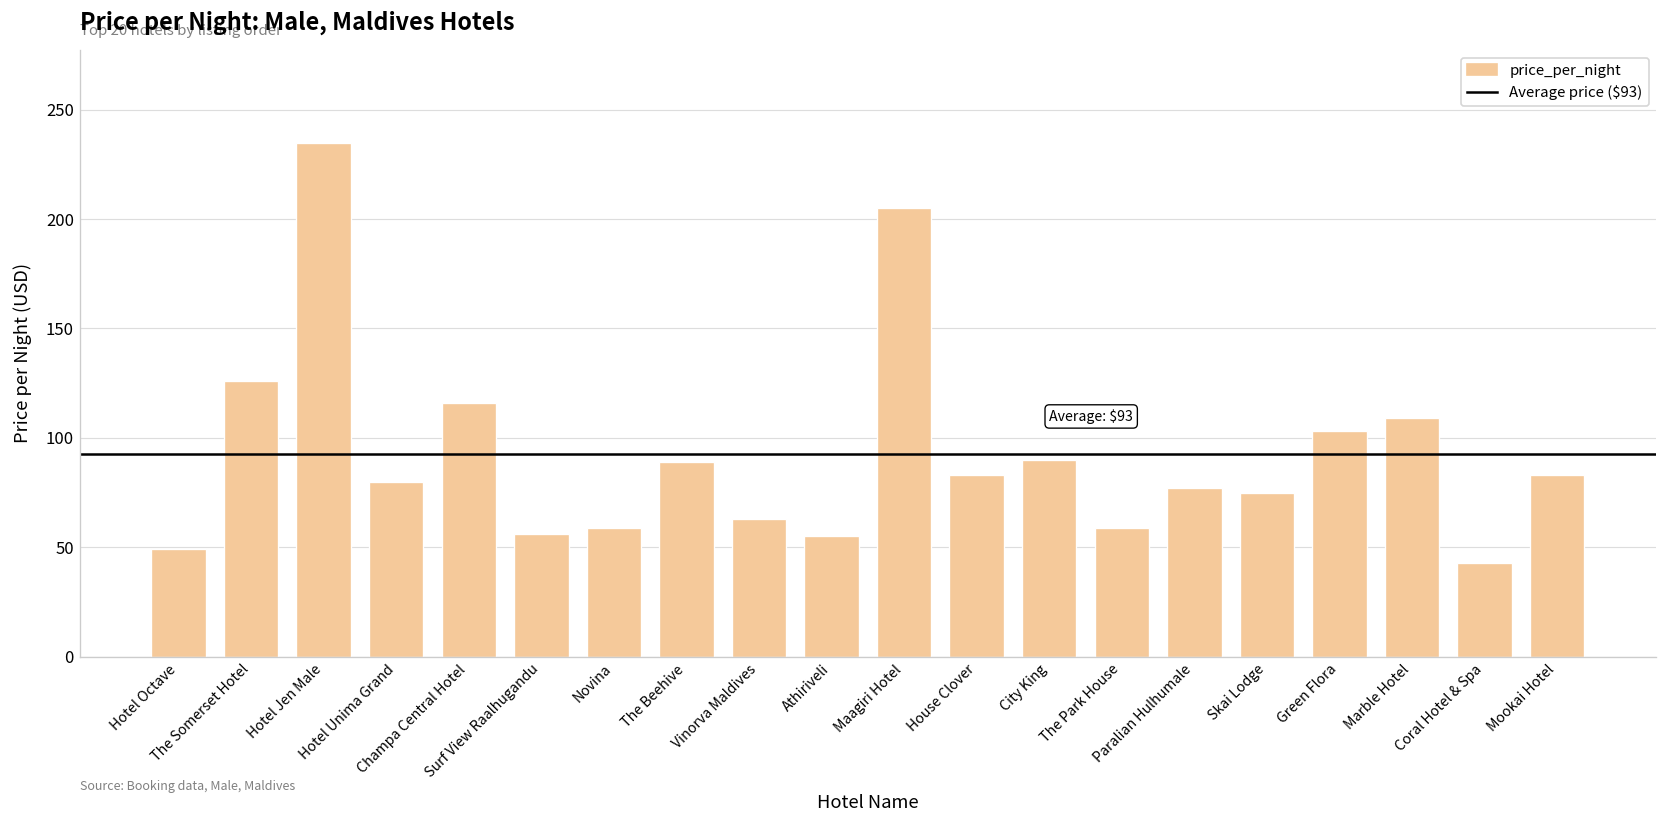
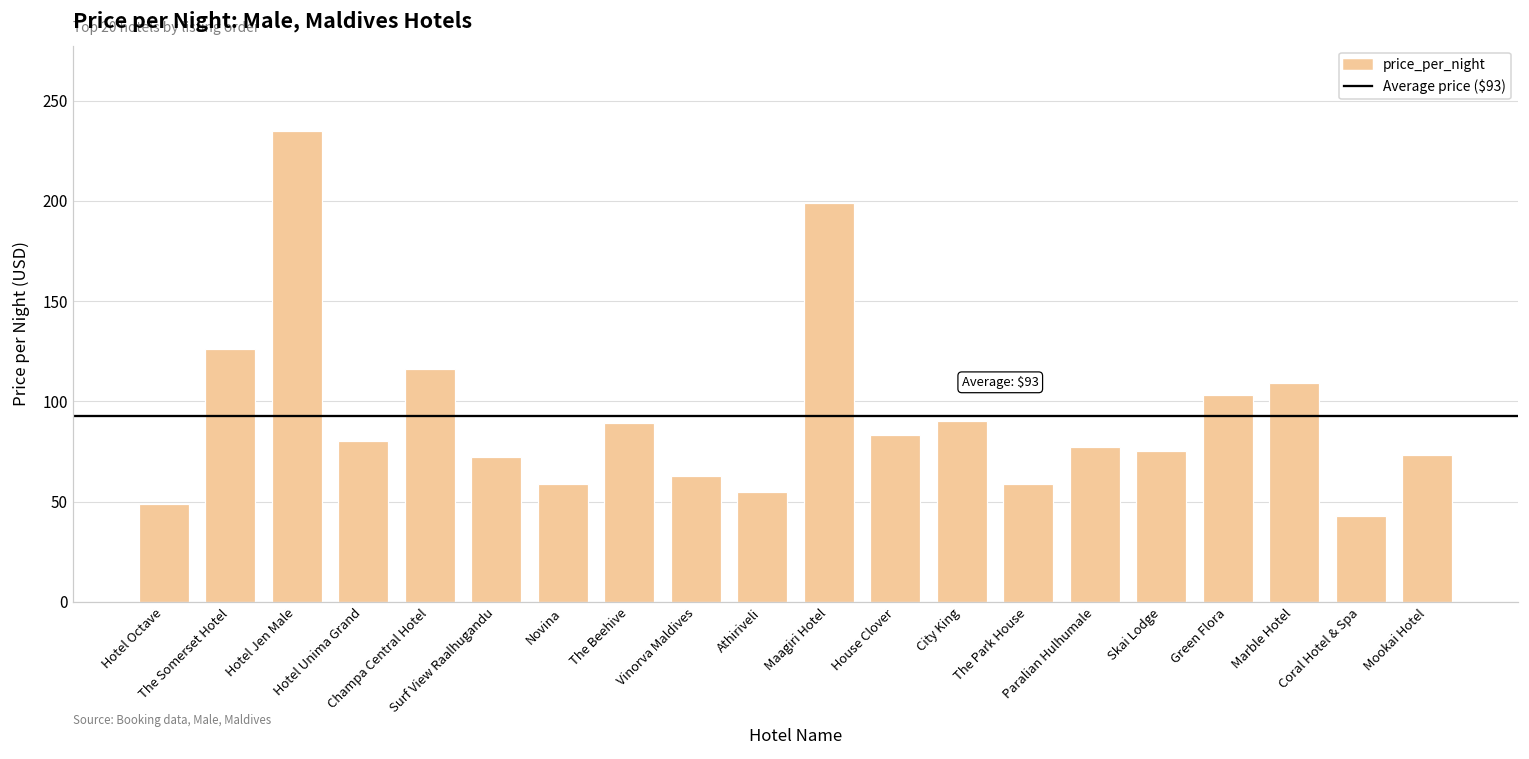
Surf View Raalhugandu: 56 -> 72
Maagiri Hotel: 205 -> 199
Mookai Hotel: 83 -> 73
